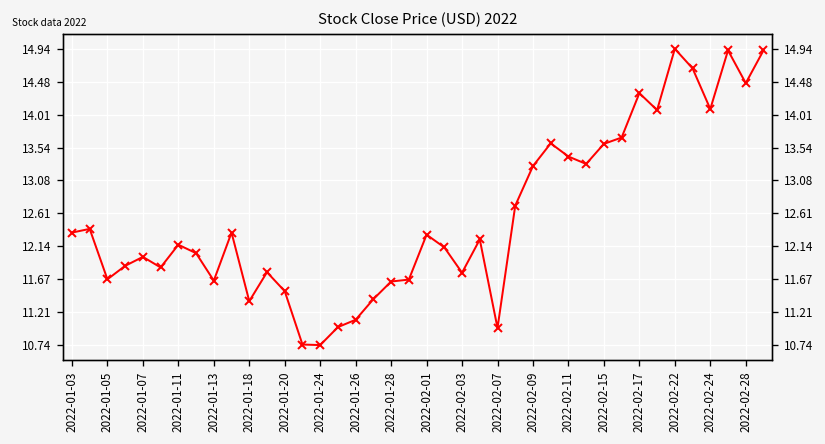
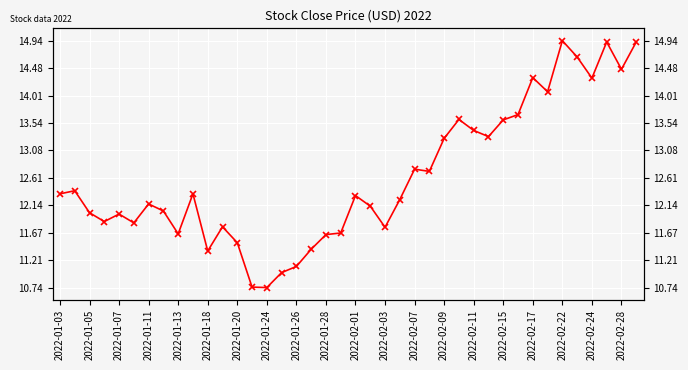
2022-01-05: 11.7 -> 12.0
2022-02-07: 11.0 -> 12.8
2022-02-24: 14.1 -> 14.3
